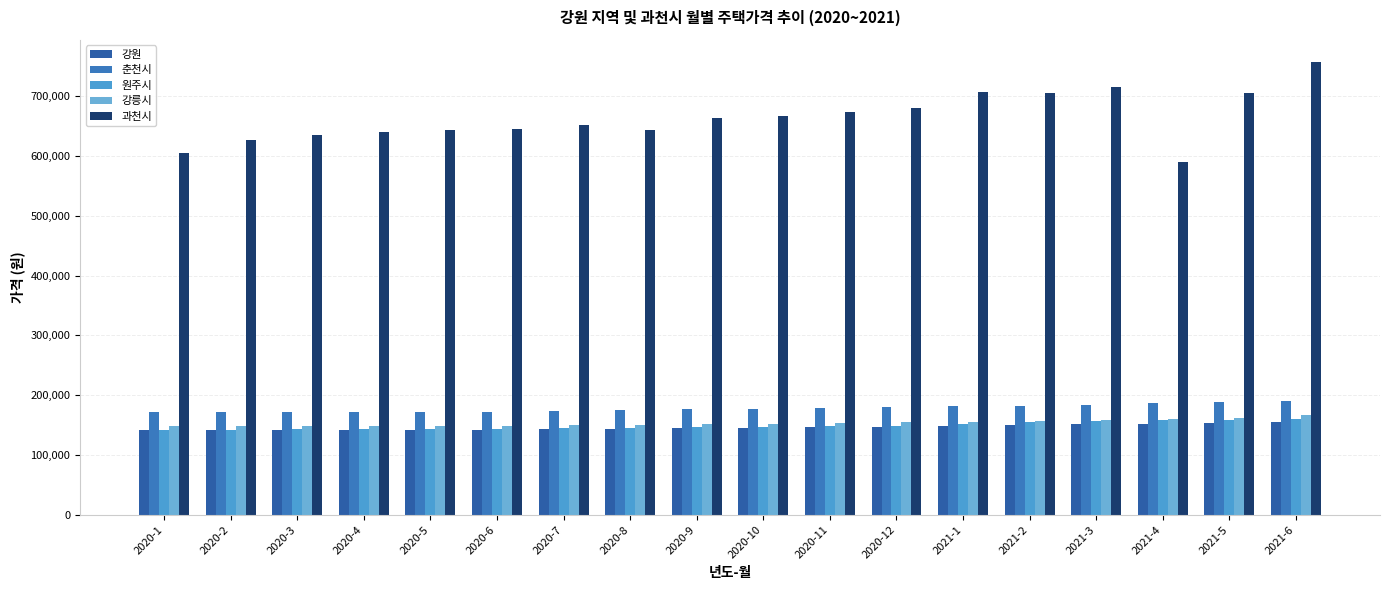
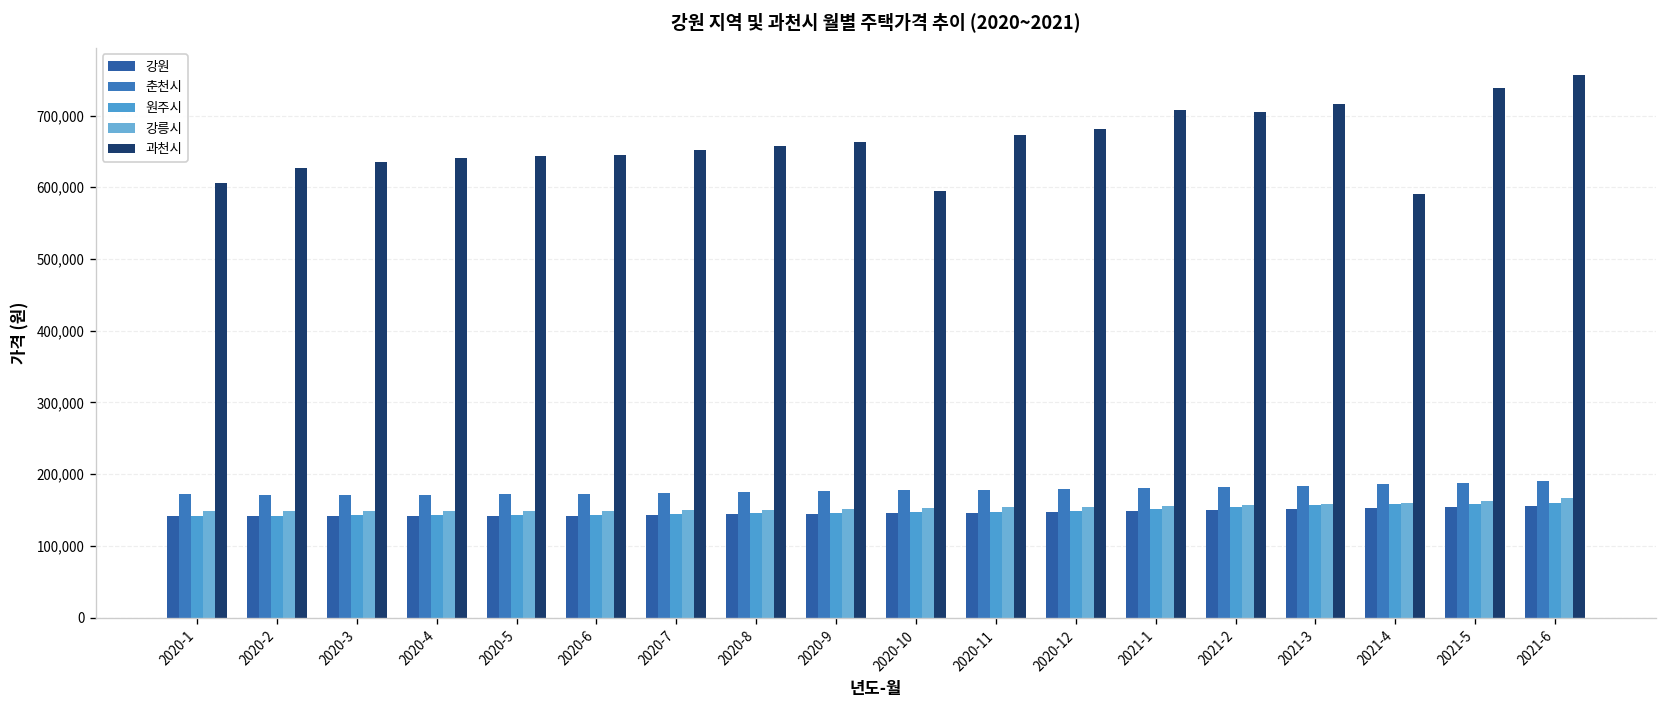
과천시, 2020-8: 640,000 -> 660,000
과천시, 2020-10: 670,000 -> 590,000
과천시, 2021-5: 710,000 -> 740,000
